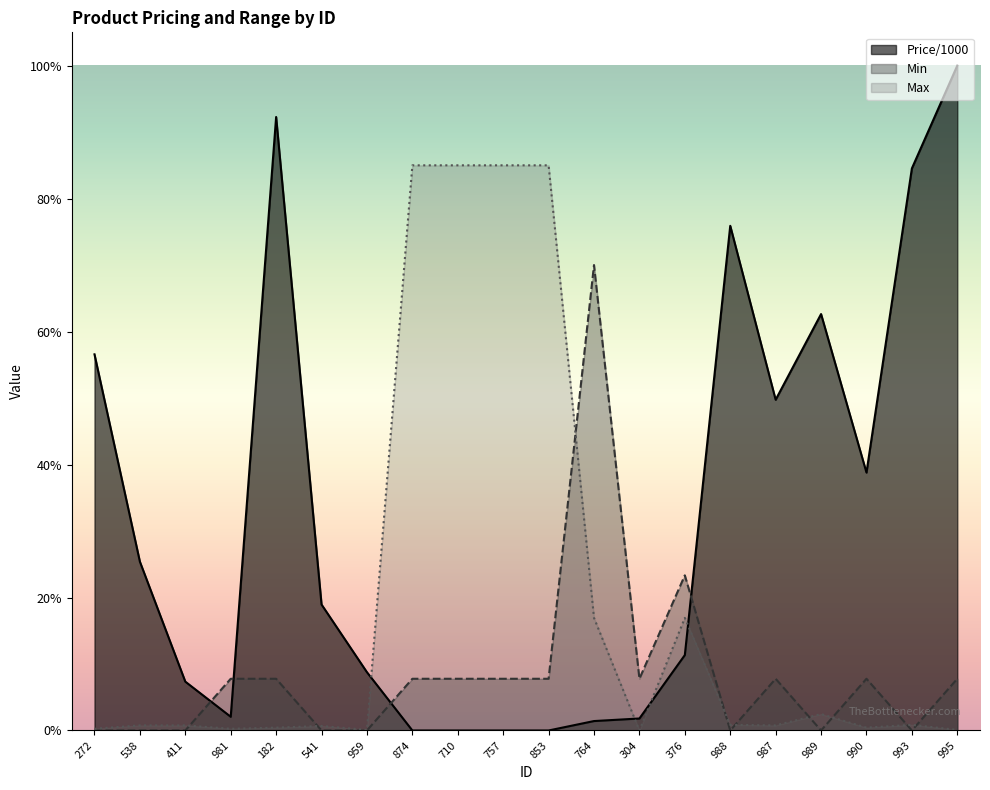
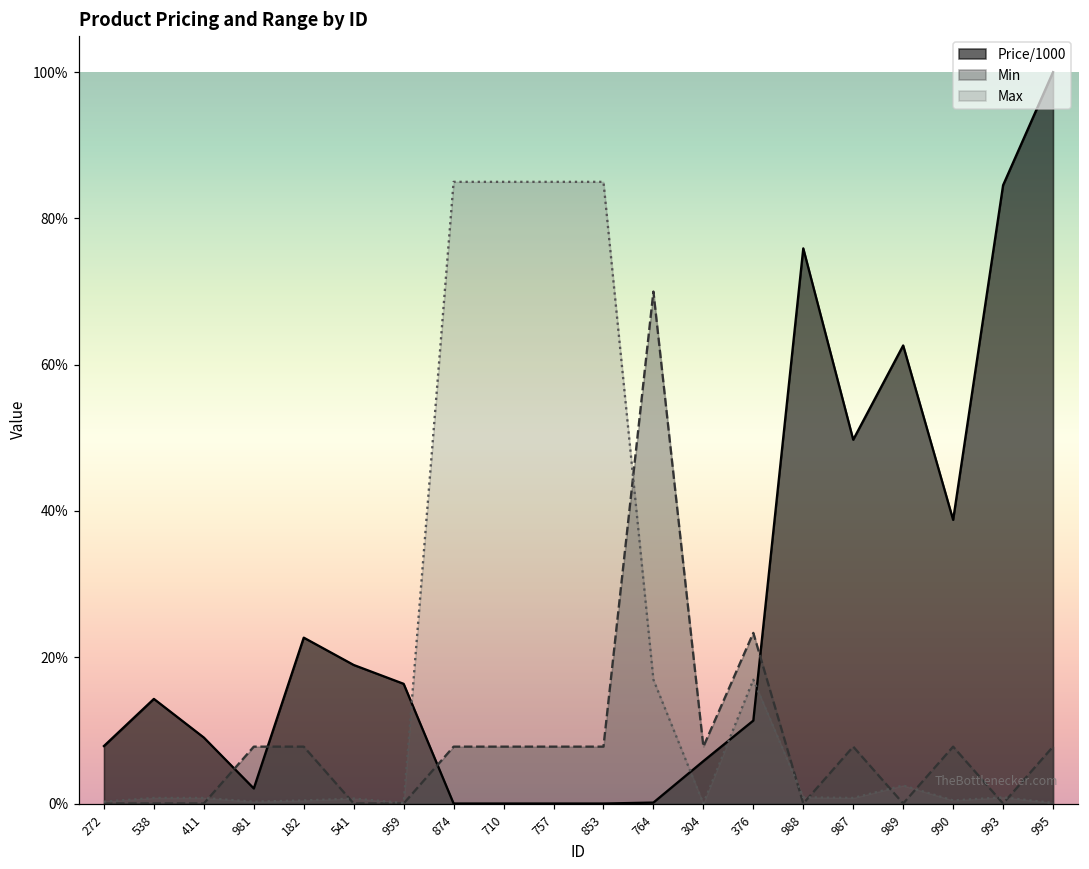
Price/1000, 272: 57% -> 8%
Price/1000, 538: 25% -> 14%
Price/1000, 411: 7% -> 9%
Price/1000, 182: 92% -> 23%
Price/1000, 959: 9% -> 16%
Price/1000, 764: 1% -> 0%
Price/1000, 304: 2% -> 6%
